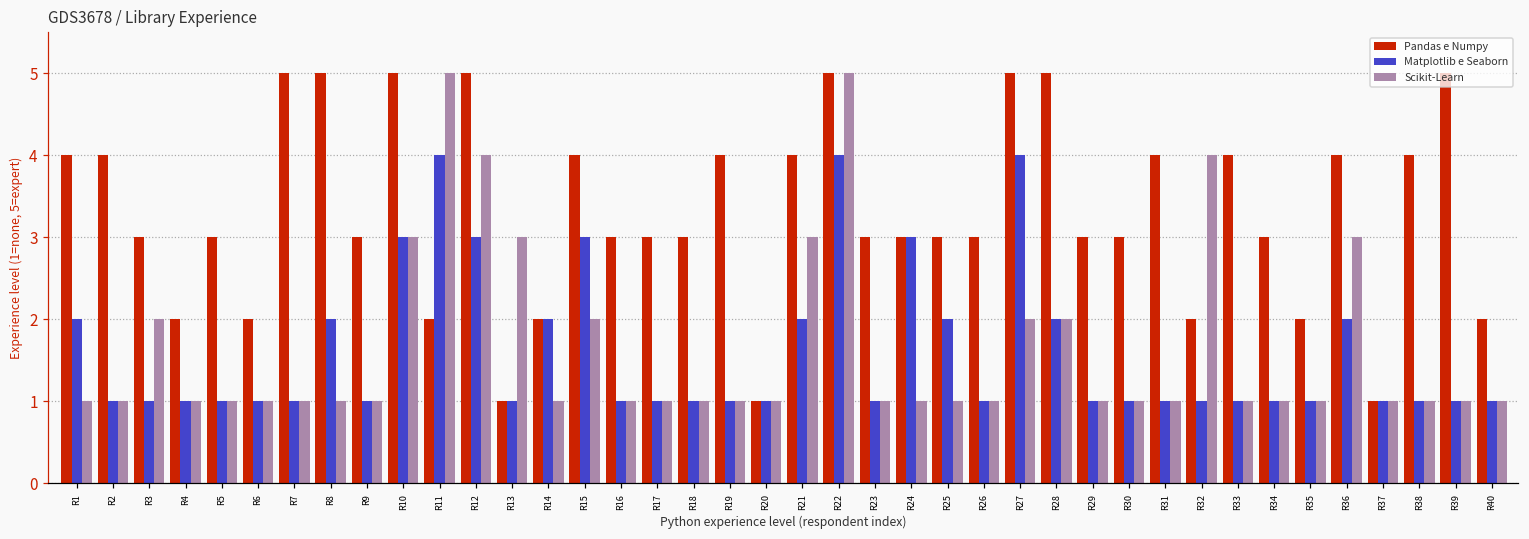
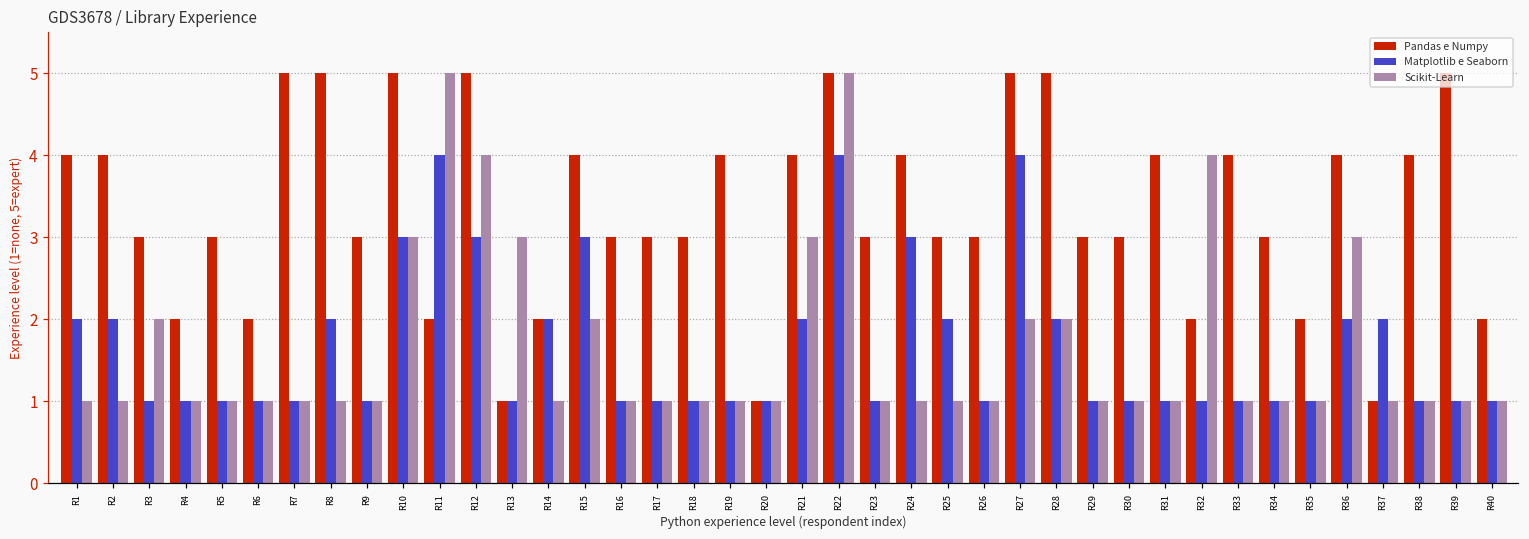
Matplotlib e Seaborn, R2: 1 -> 2
Pandas e Numpy, R24: 3 -> 4
Matplotlib e Seaborn, R37: 1 -> 2
